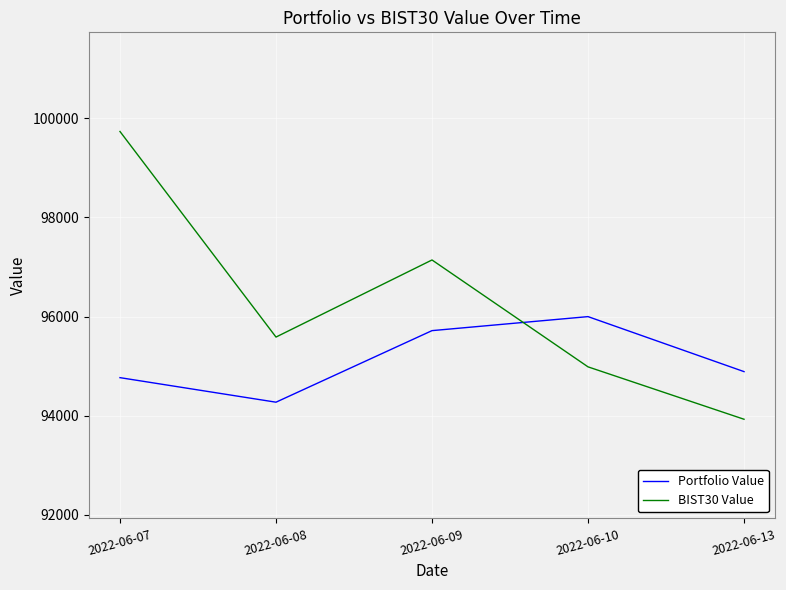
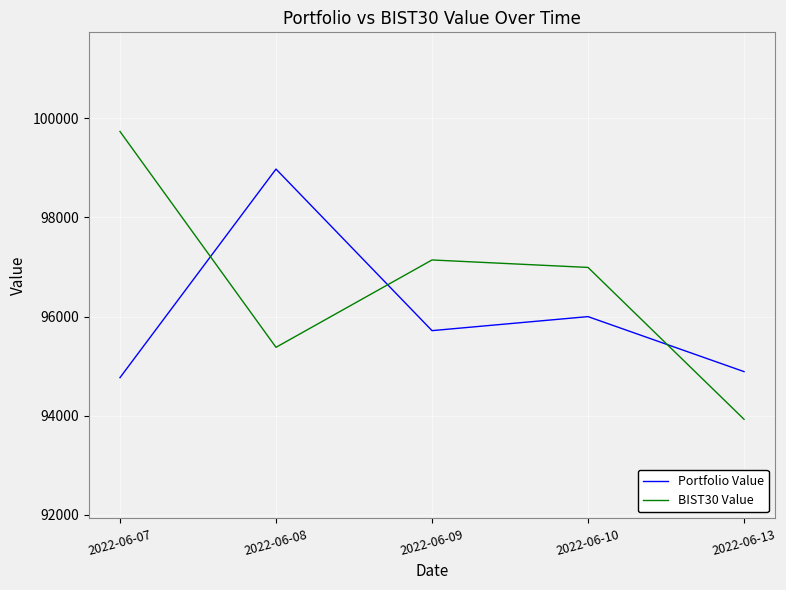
Portfolio Value, 2022-06-08: 94300 -> 99000
BIST30 Value, 2022-06-08: 95600 -> 95400
BIST30 Value, 2022-06-10: 95000 -> 97000
